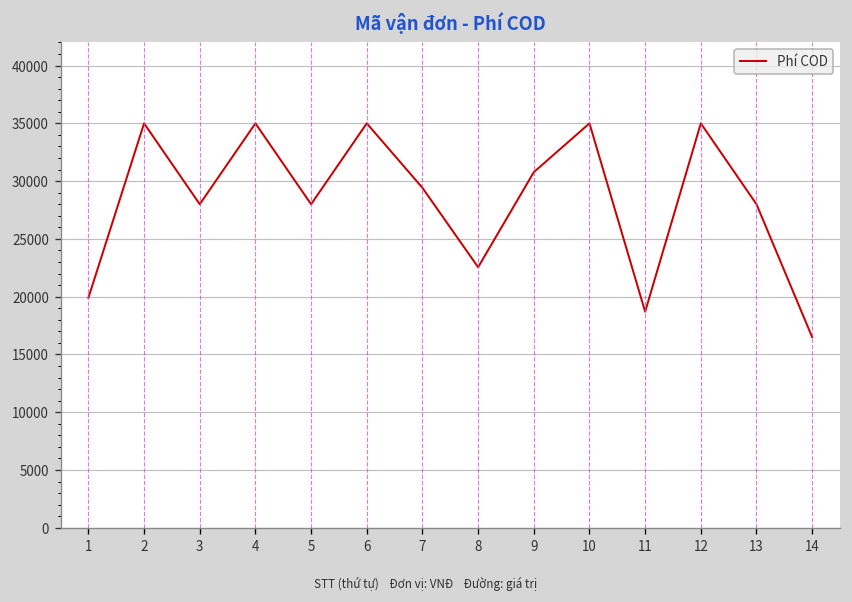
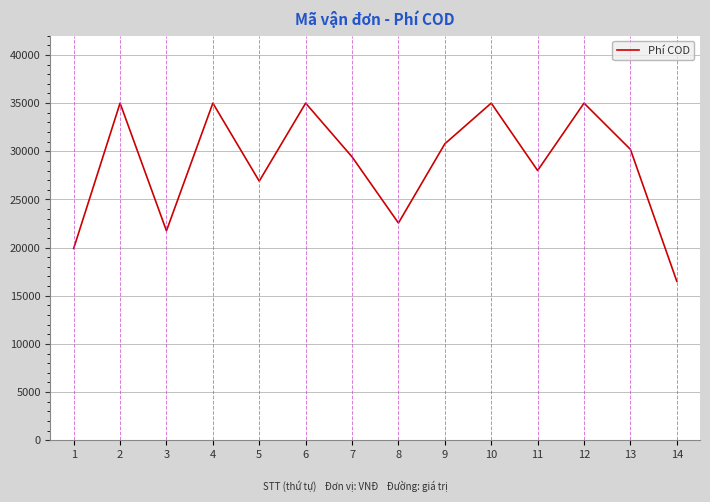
3: 28000 -> 22000
5: 28000 -> 27000
11: 19000 -> 28000
13: 28000 -> 30000
